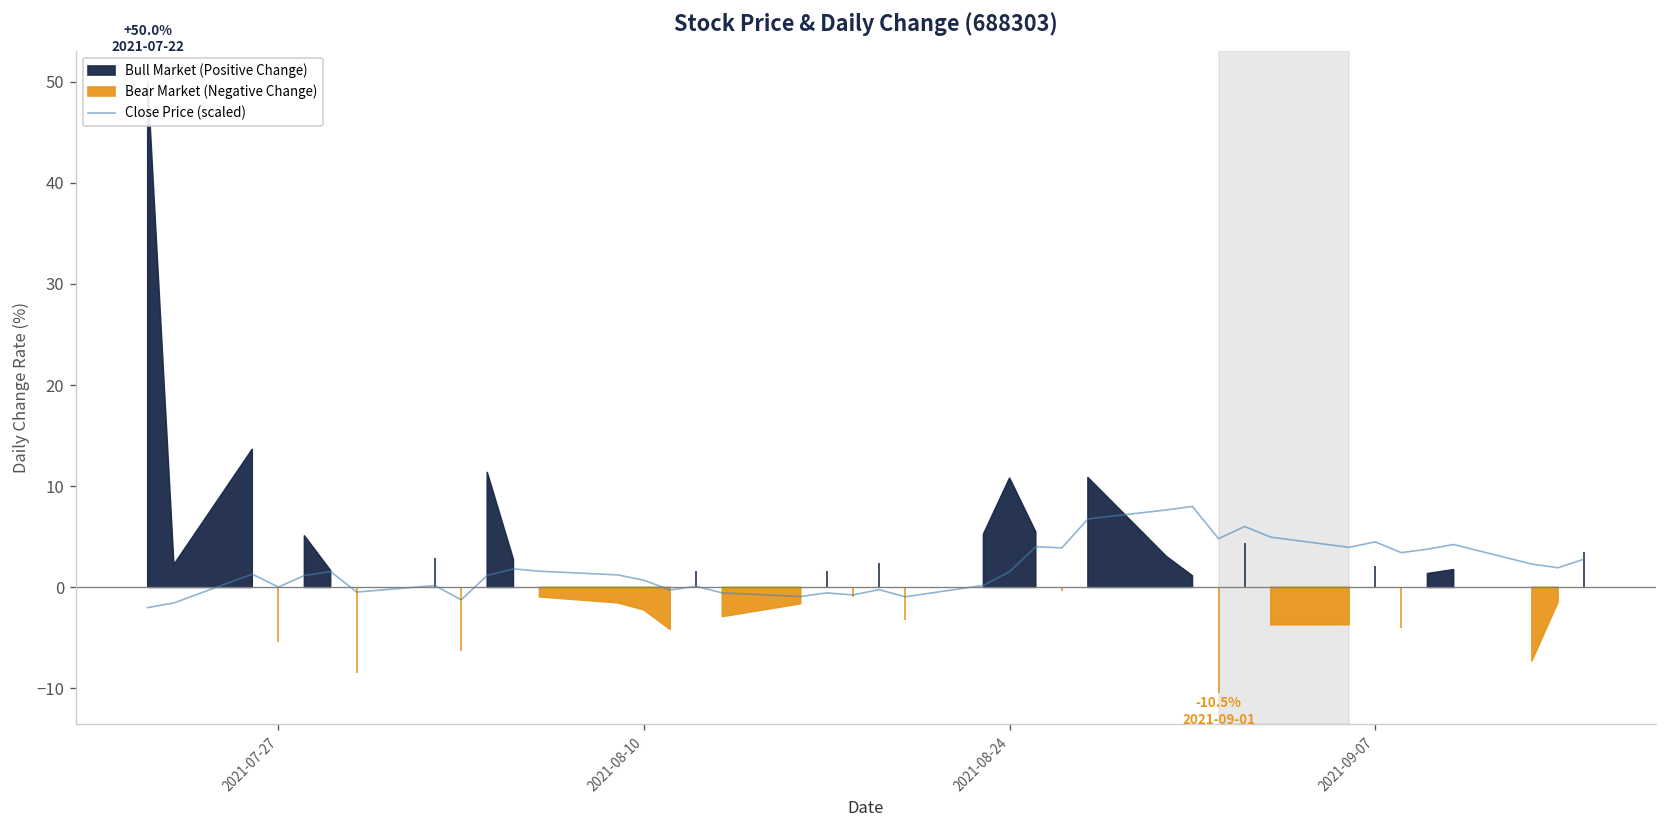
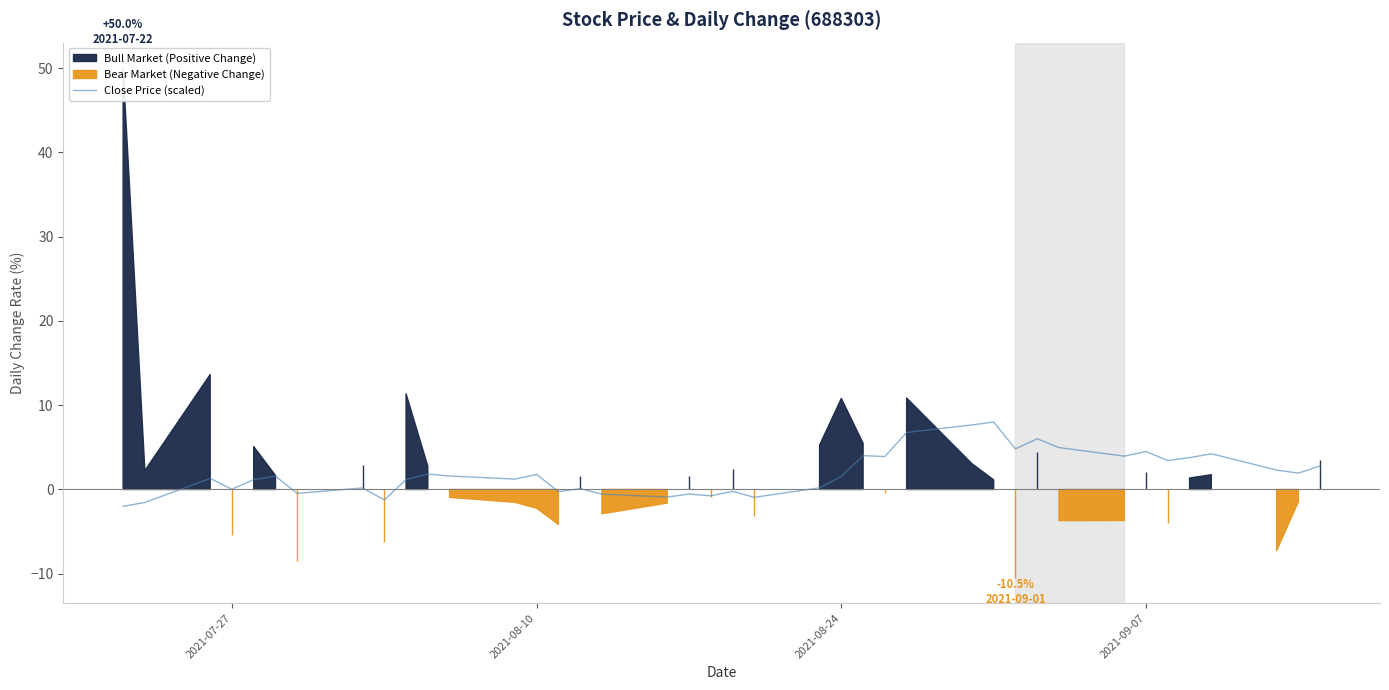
2021-08-10: 1 -> 2
